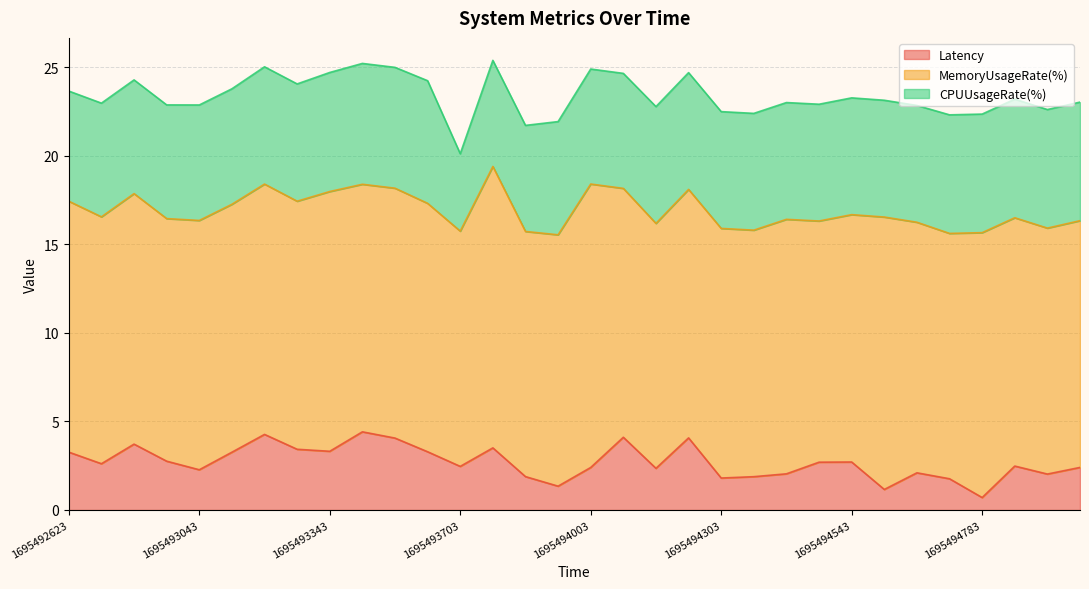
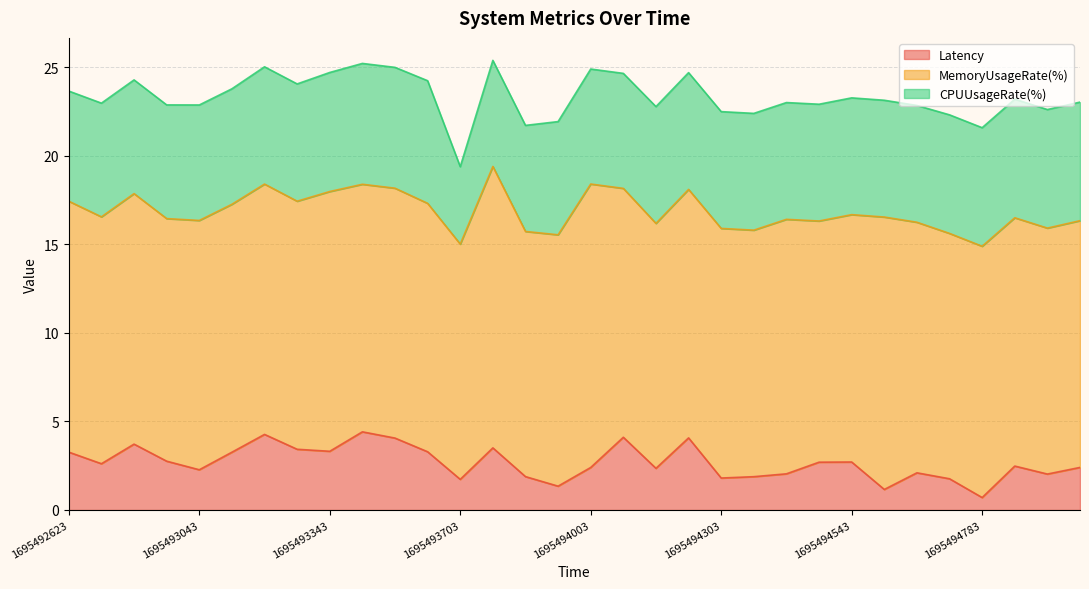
Latency, 1695493703: 2.5 -> 1.7
MemoryUsageRate(%), 1695494783: 15.0 -> 14.2
